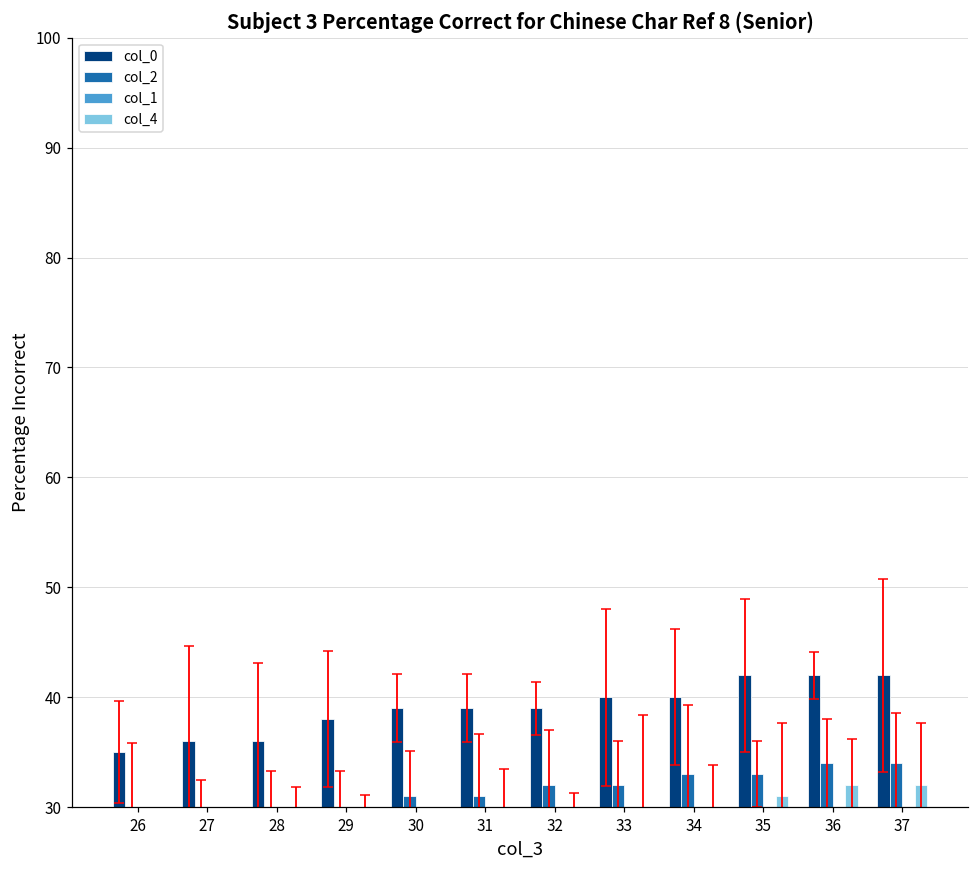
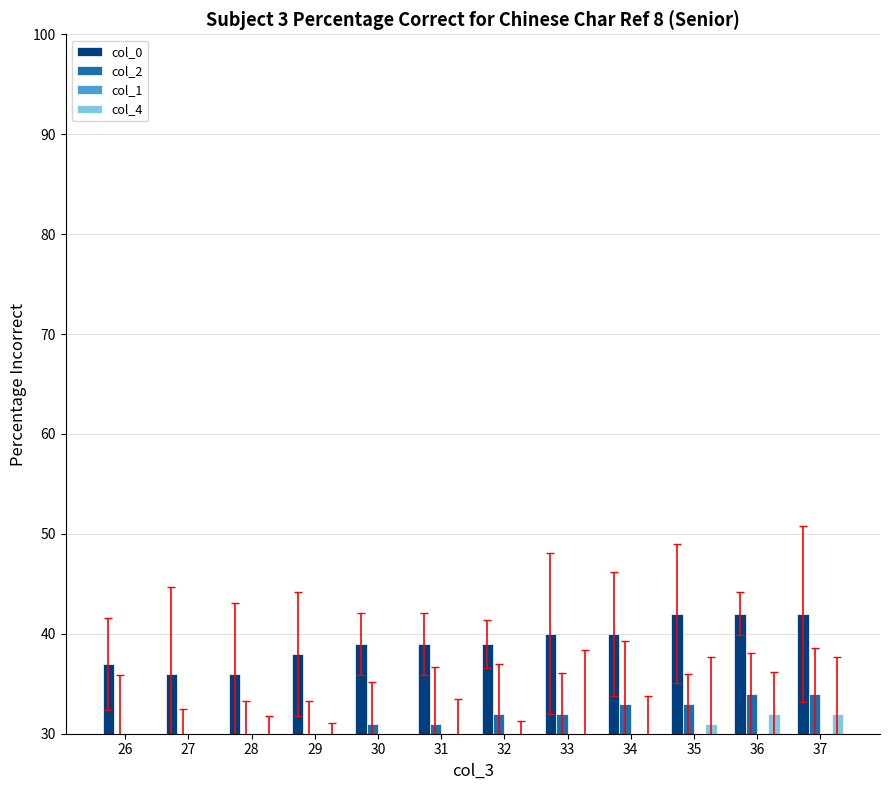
col_0, 26: 35 -> 37
